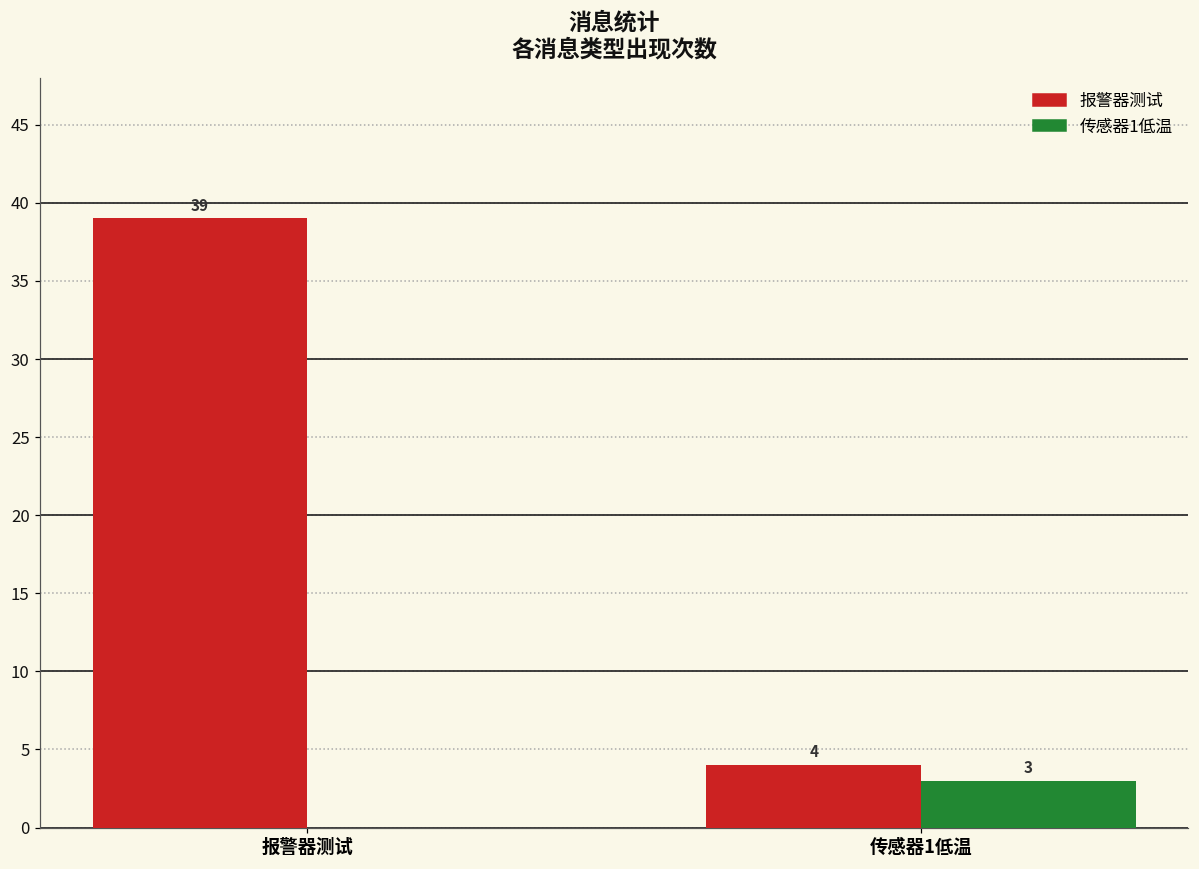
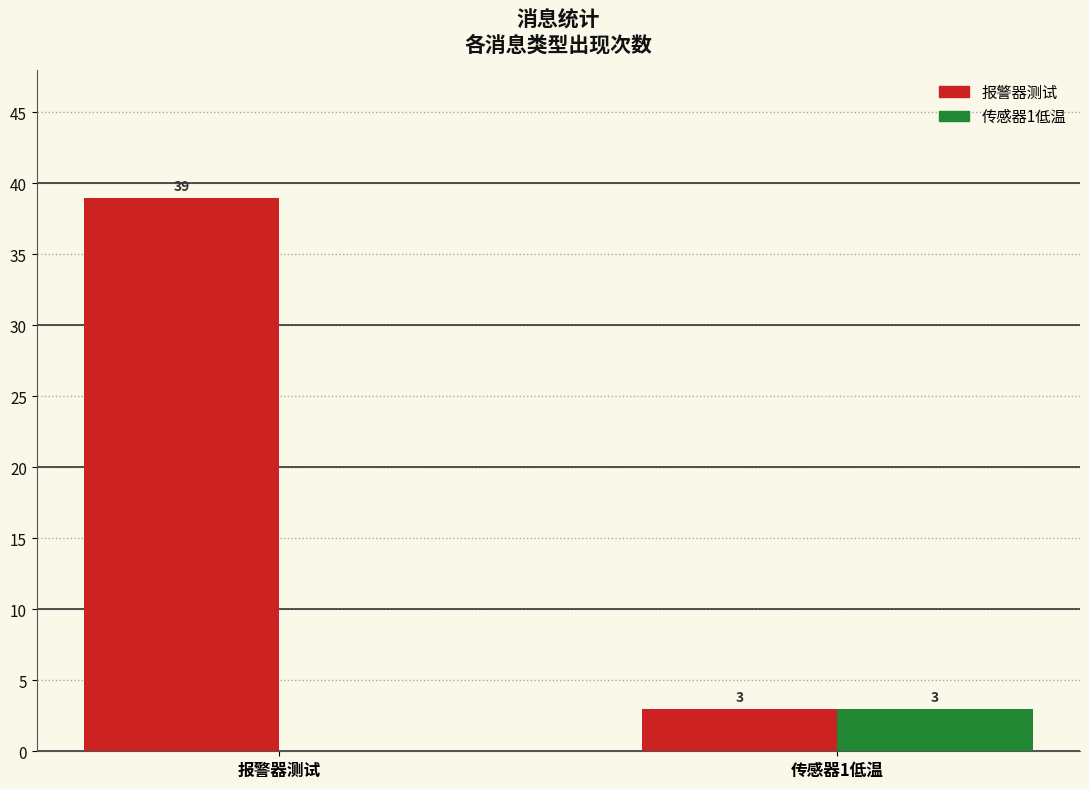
报警器测试, 传感器1低温: 4 -> 3
